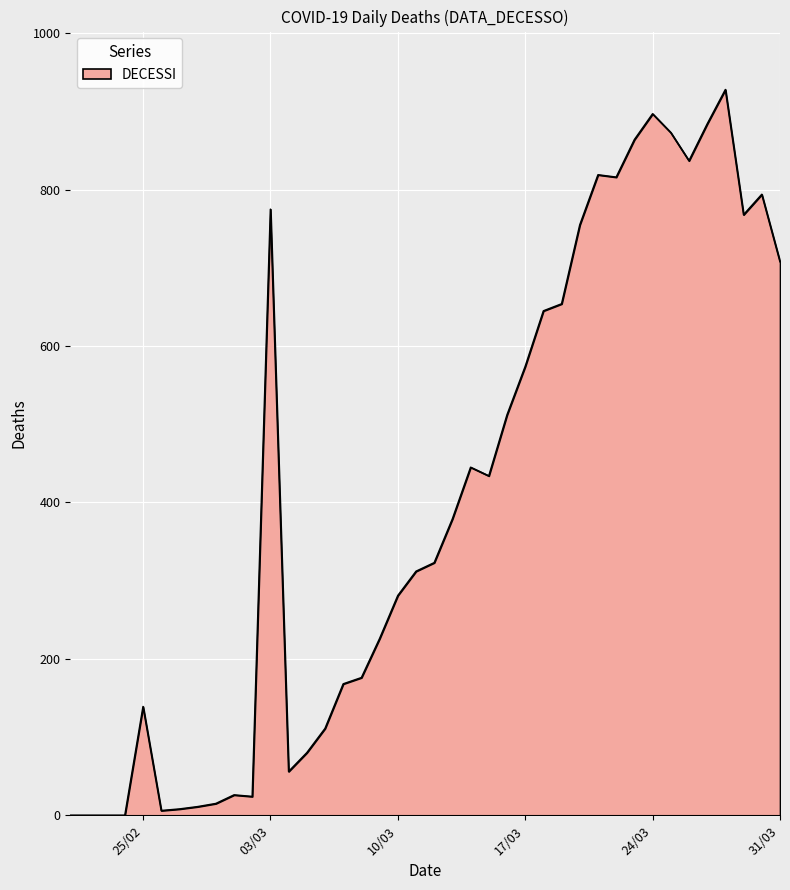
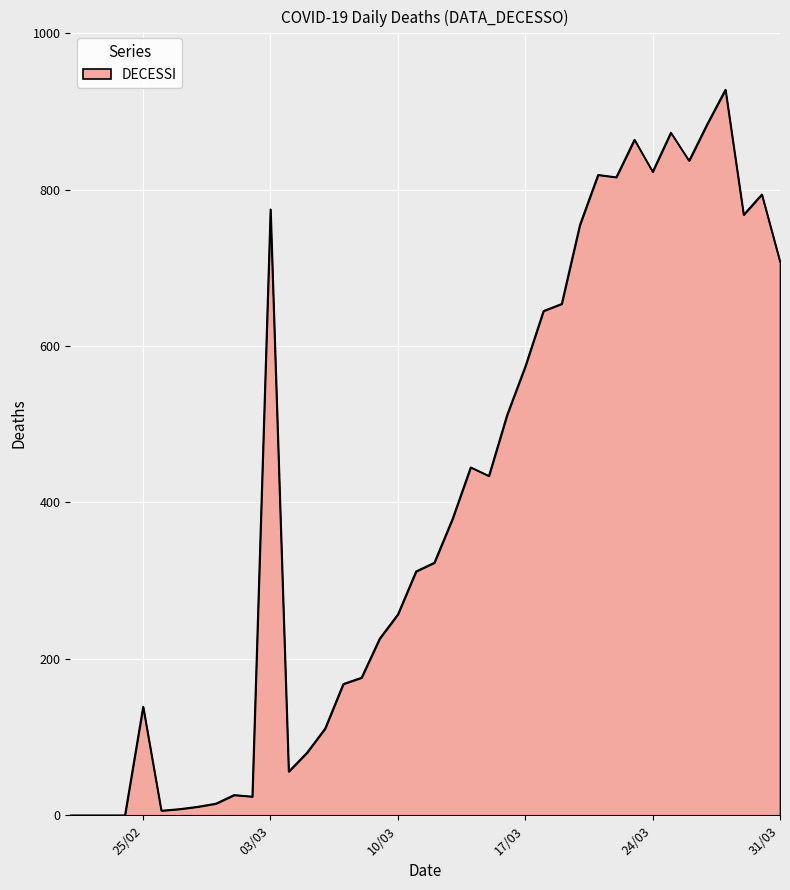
10/03: 280 -> 260
24/03: 900 -> 820
